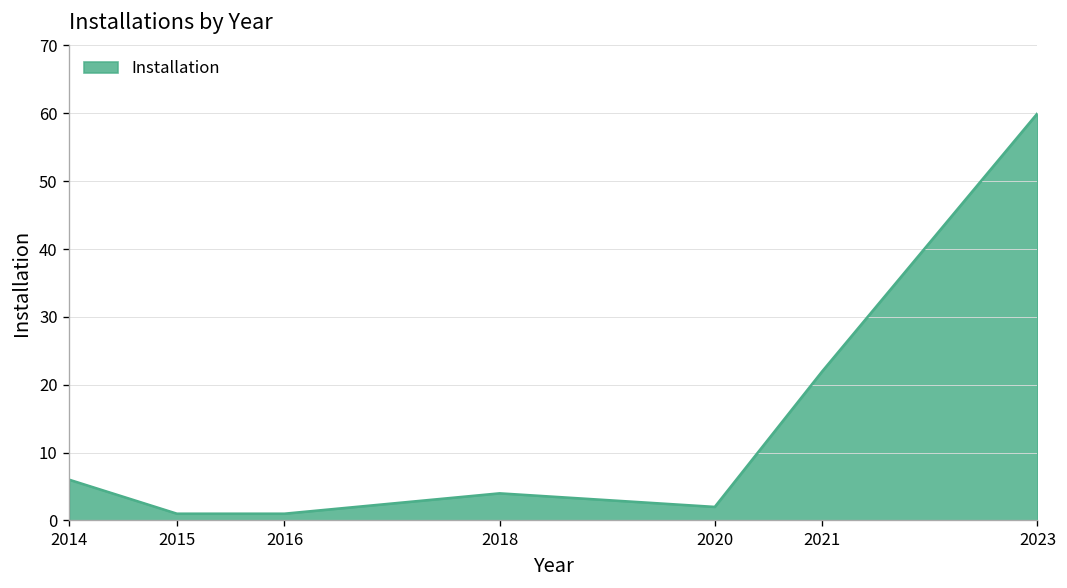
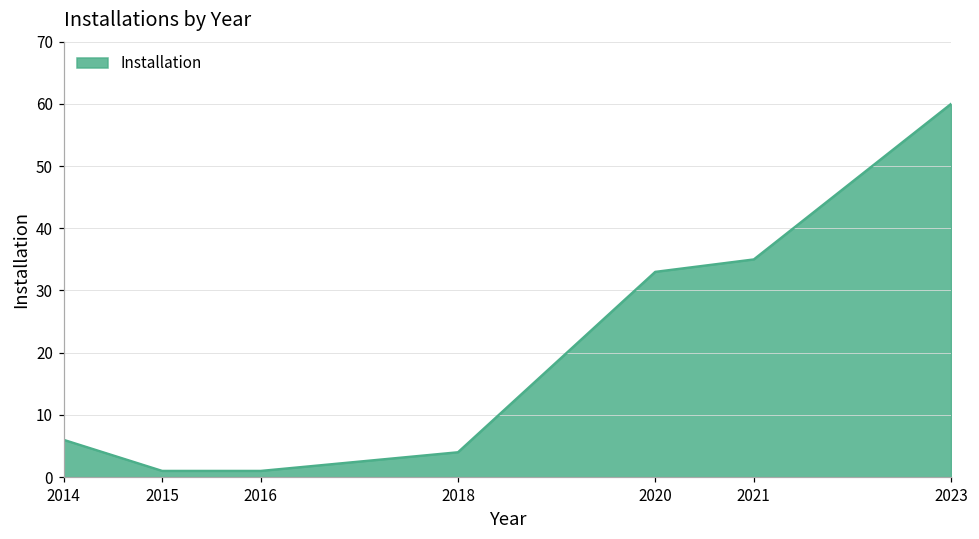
2020: 2 -> 33
2021: 22 -> 35
